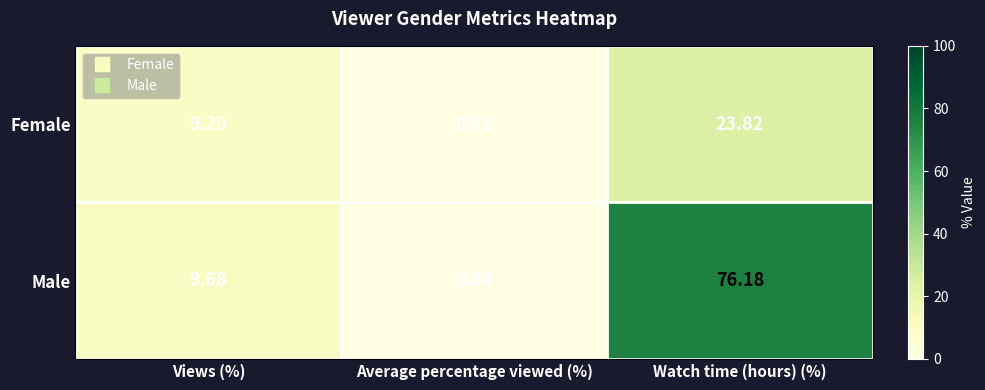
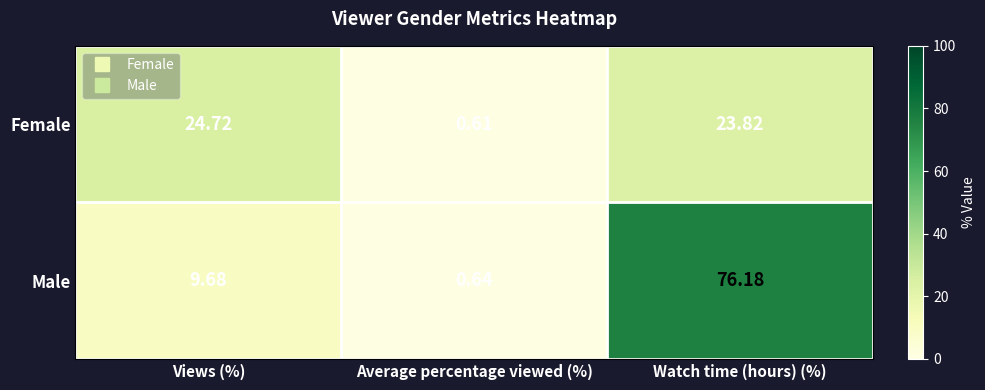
Female, Views (%): 9.20 -> 24.72
